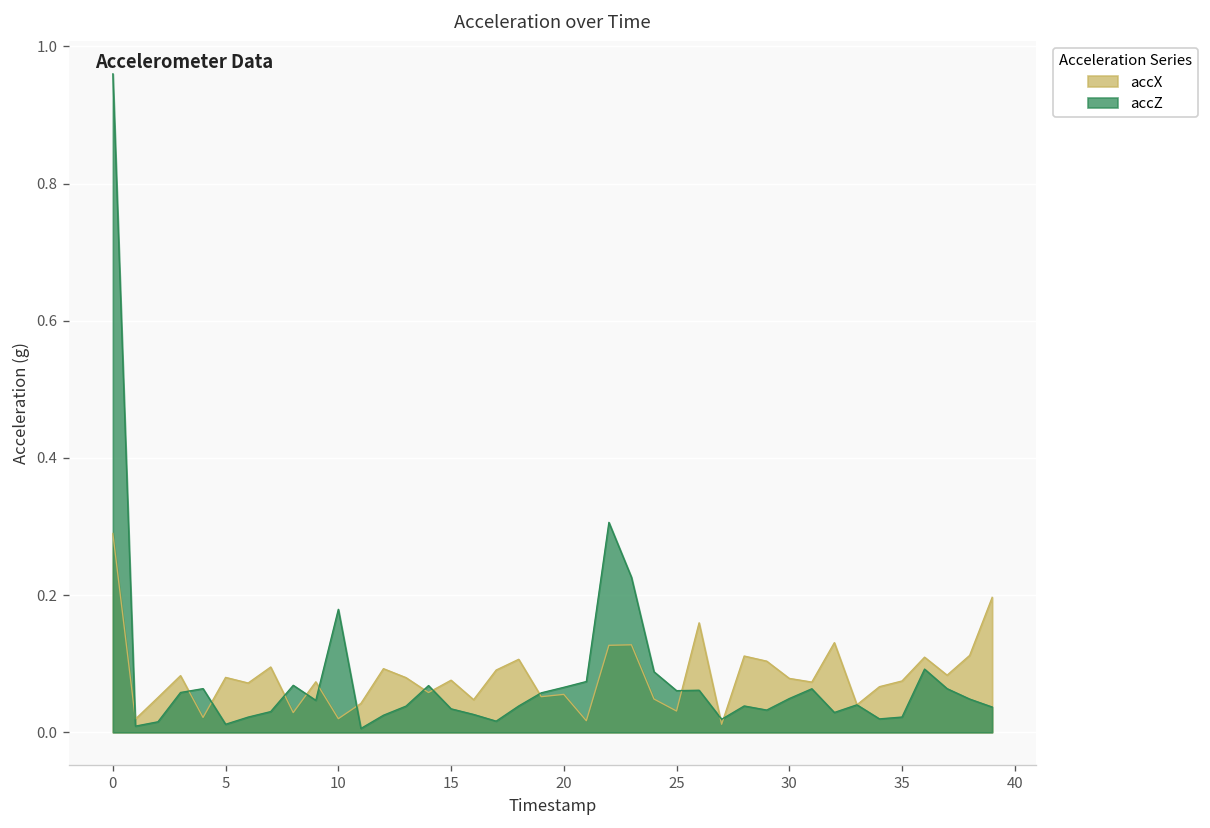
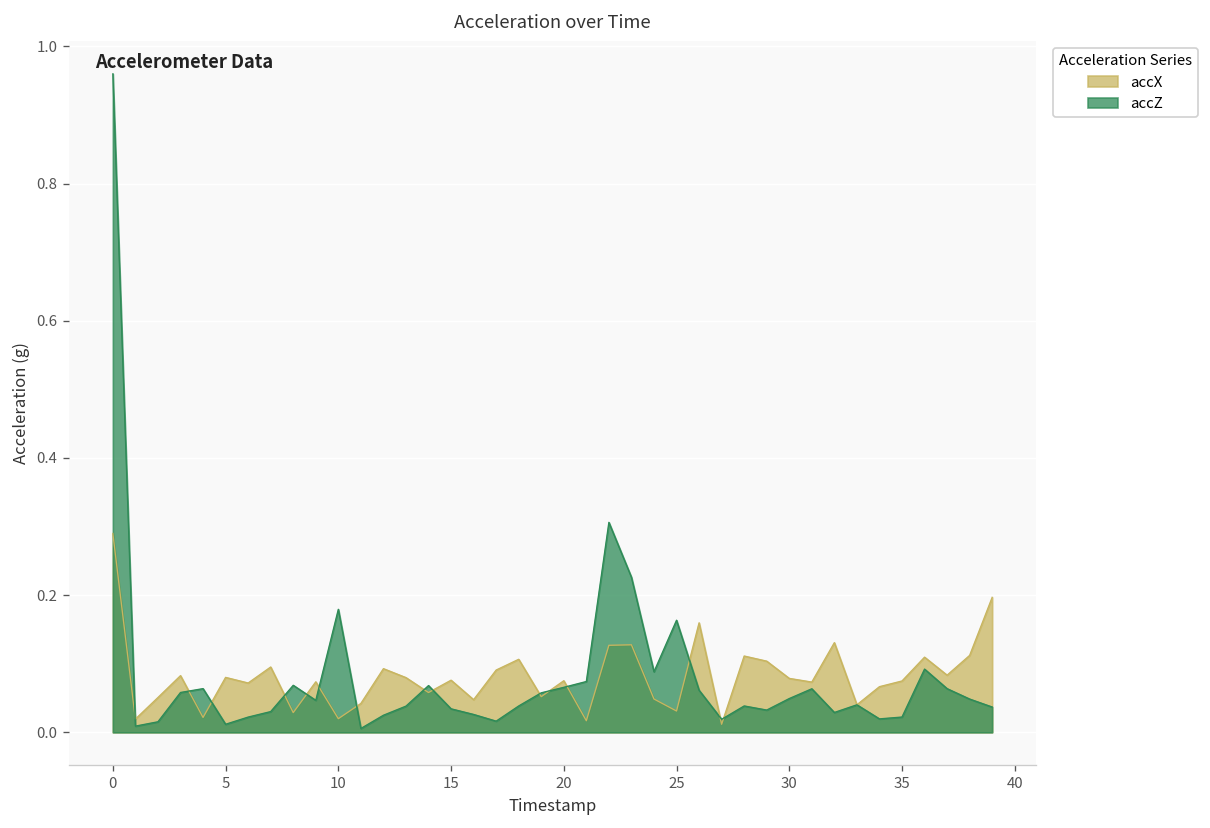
accX, 20: 0.06 -> 0.08
accZ, 25: 0.06 -> 0.16
